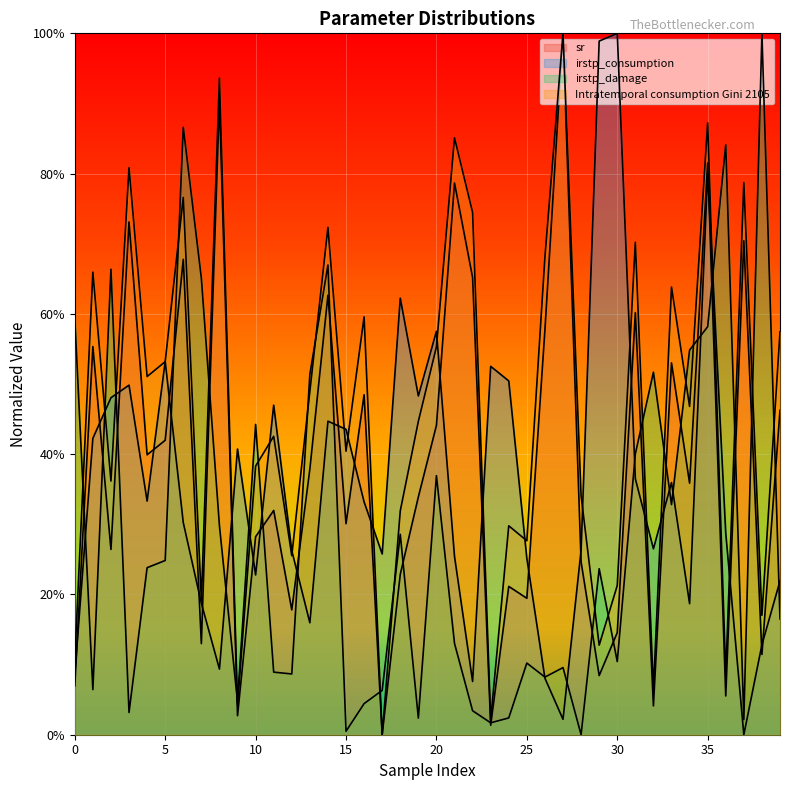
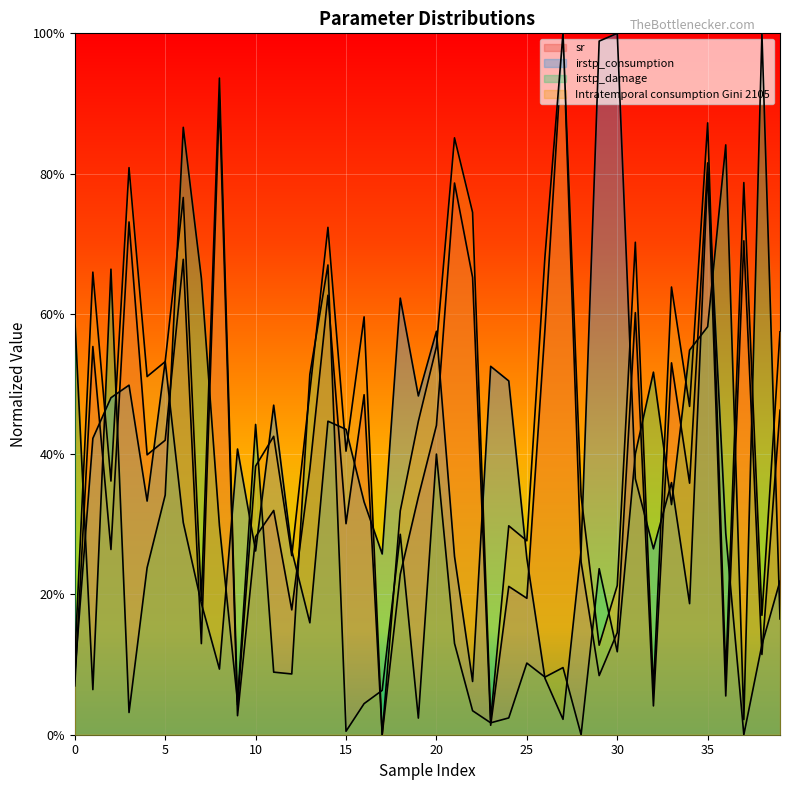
irstp_damage, 5: 25% -> 34%
irstp_consumption, 10: 23% -> 26%
irstp_damage, 20: 37% -> 40%
irstp_damage, 30: 10% -> 12%
